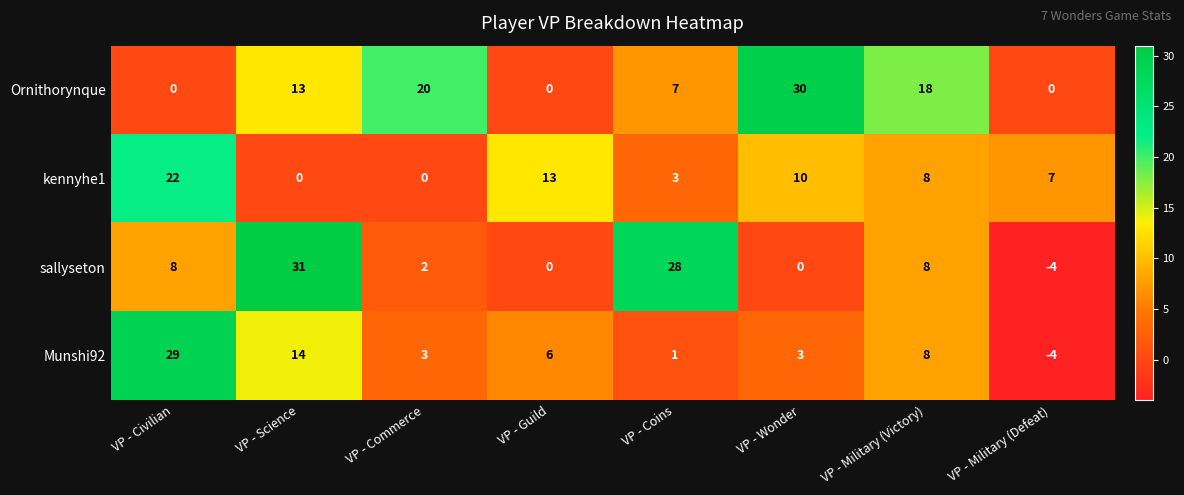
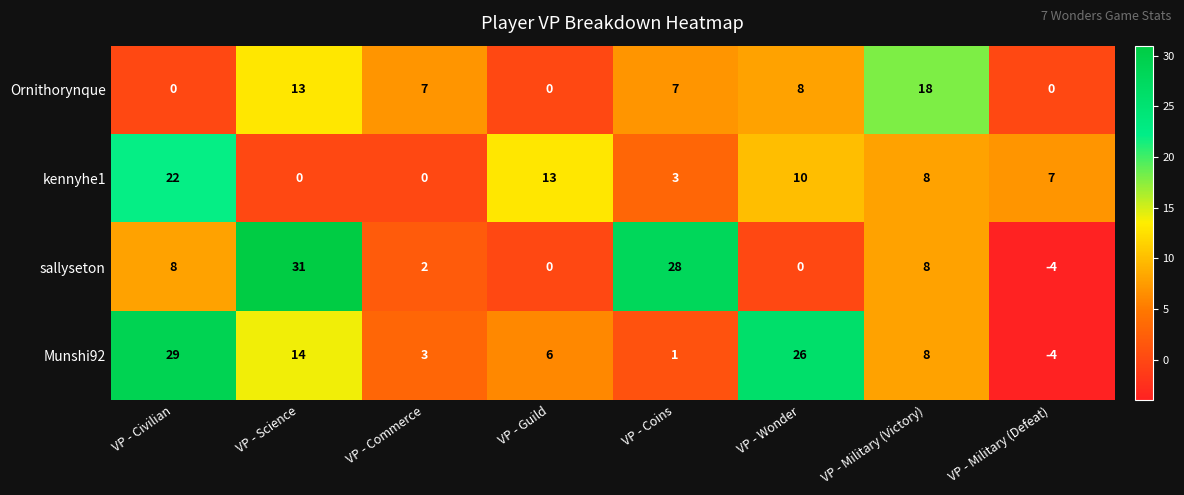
Ornithorynque, VP - Commerce: 20 -> 7
Ornithorynque, VP - Wonder: 30 -> 8
Munshi92, VP - Wonder: 3 -> 26
